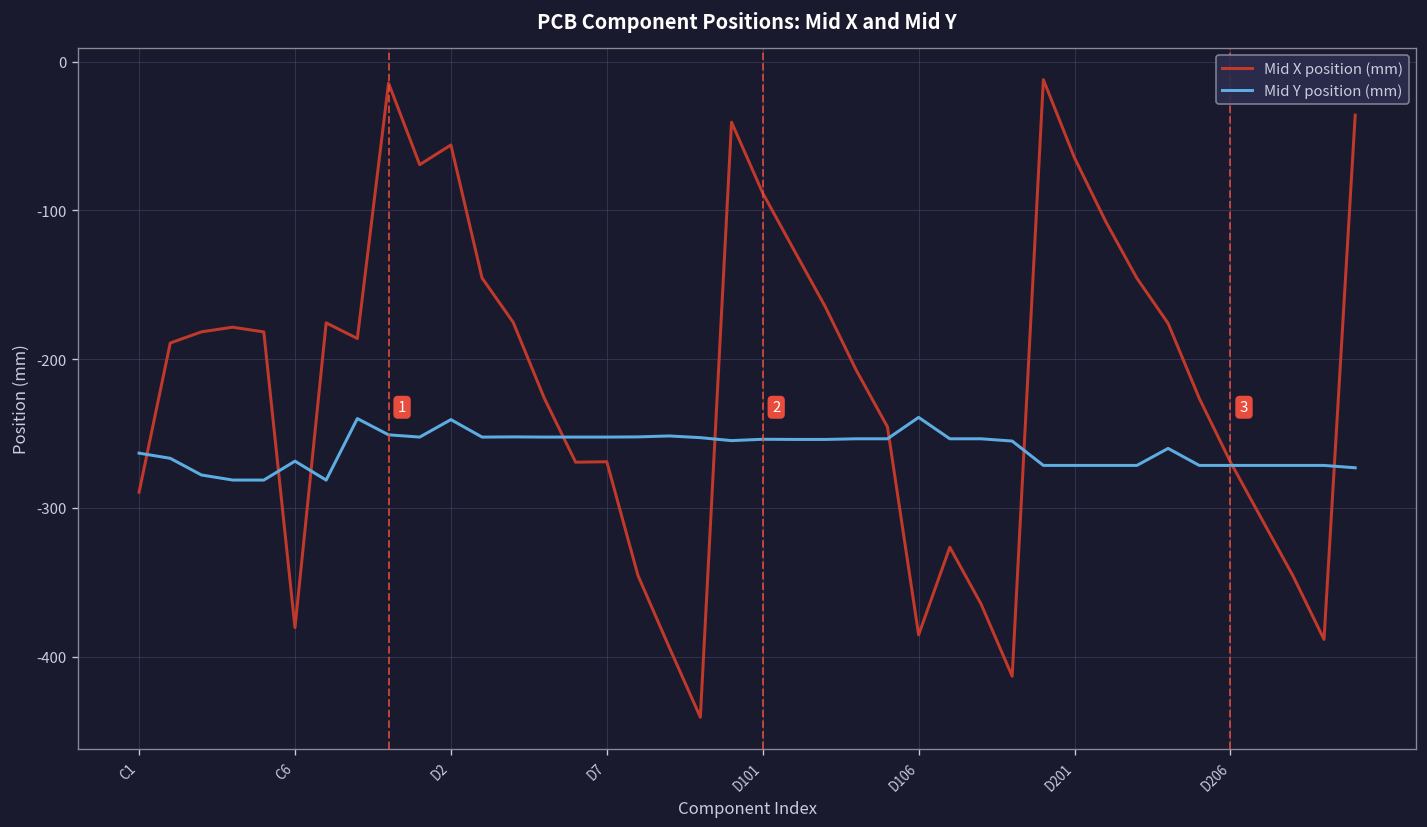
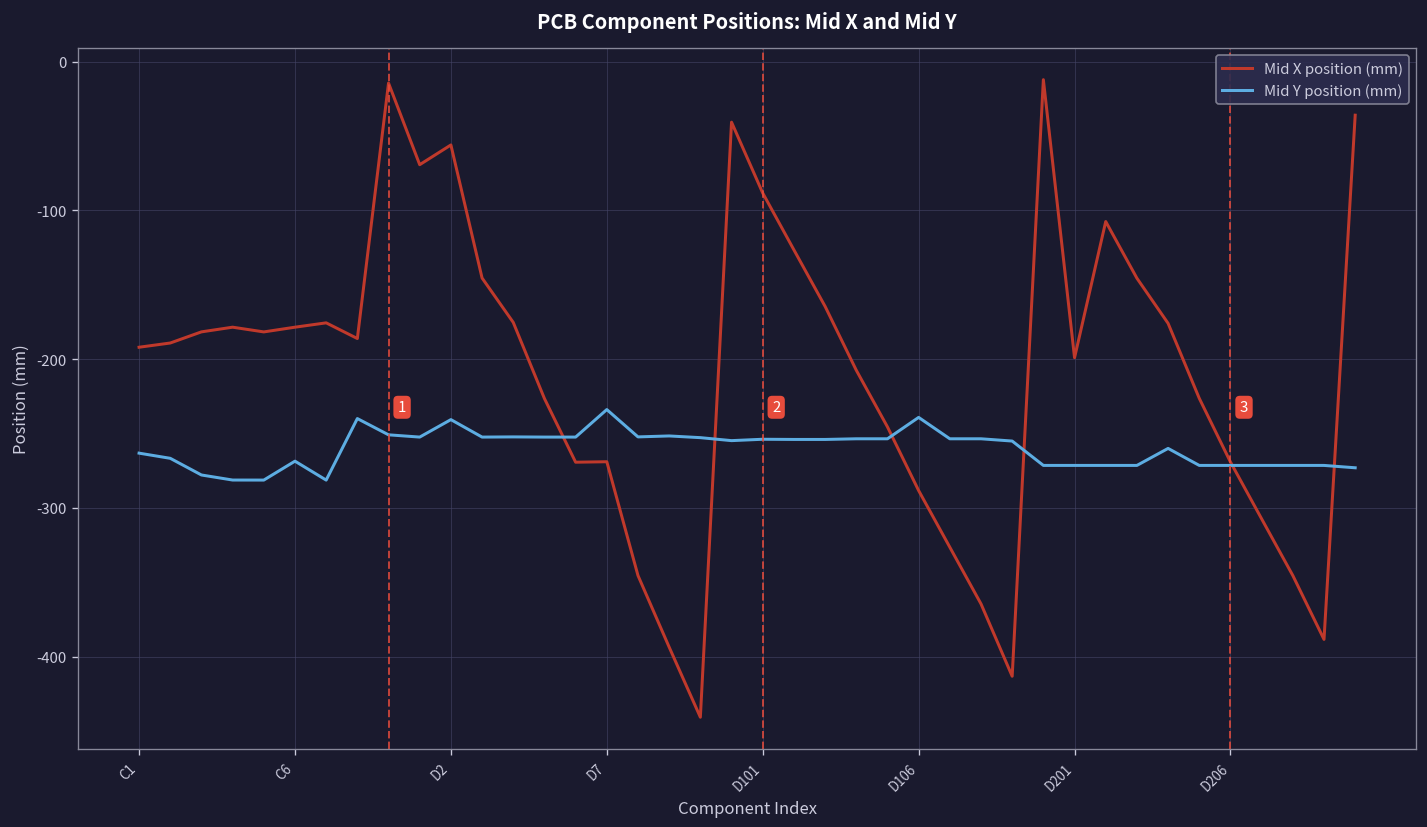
Mid X position (mm), C1: -289 -> -192
Mid X position (mm), C6: -380 -> -178
Mid Y position (mm), D7: -252 -> -234
Mid X position (mm), D106: -385 -> -288
Mid X position (mm), D201: -65 -> -199
